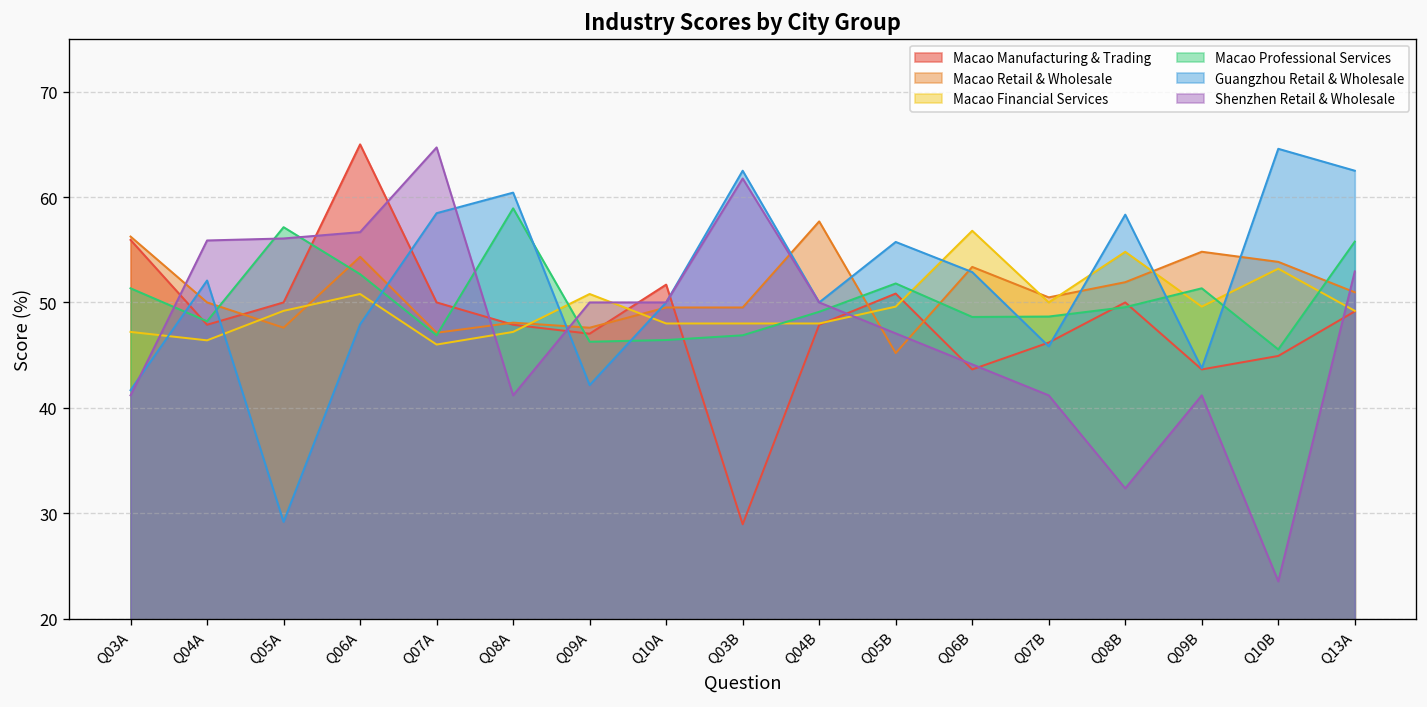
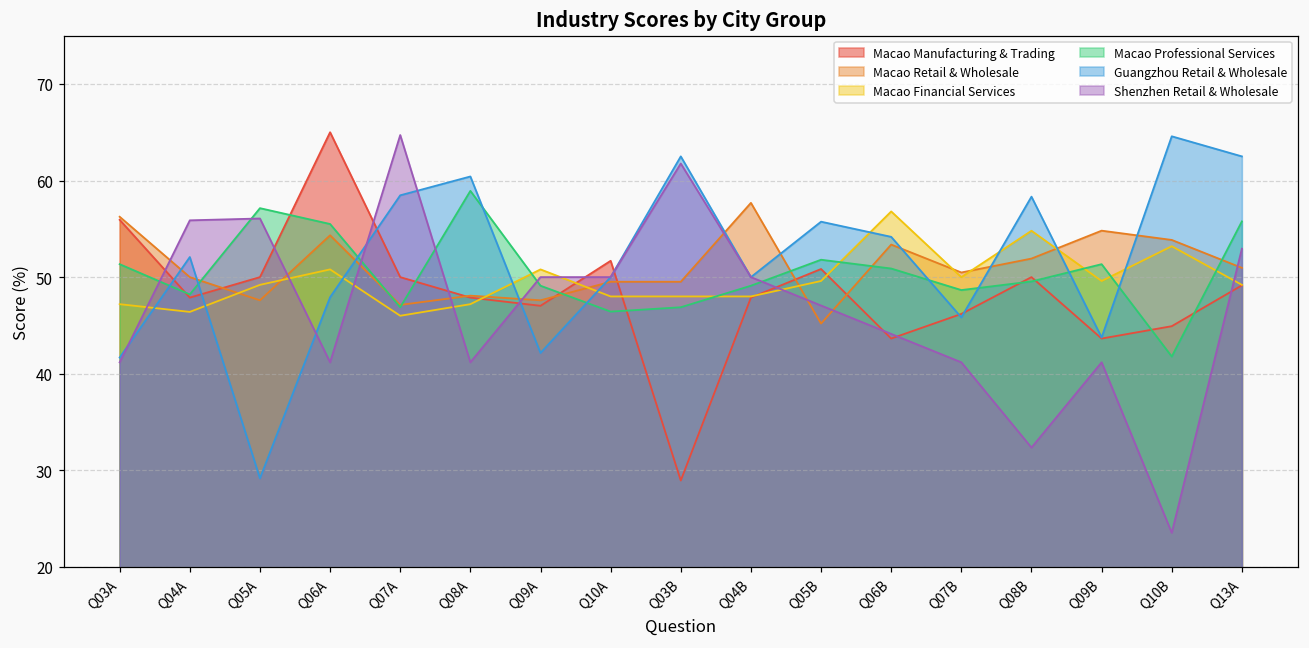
Macao Professional Services, Q06A: 53 -> 56
Shenzhen Retail & Wholesale, Q06A: 57 -> 41
Macao Professional Services, Q09A: 46 -> 49
Macao Professional Services, Q06B: 49 -> 51
Guangzhou Retail & Wholesale, Q06B: 53 -> 54
Macao Professional Services, Q10B: 46 -> 42
